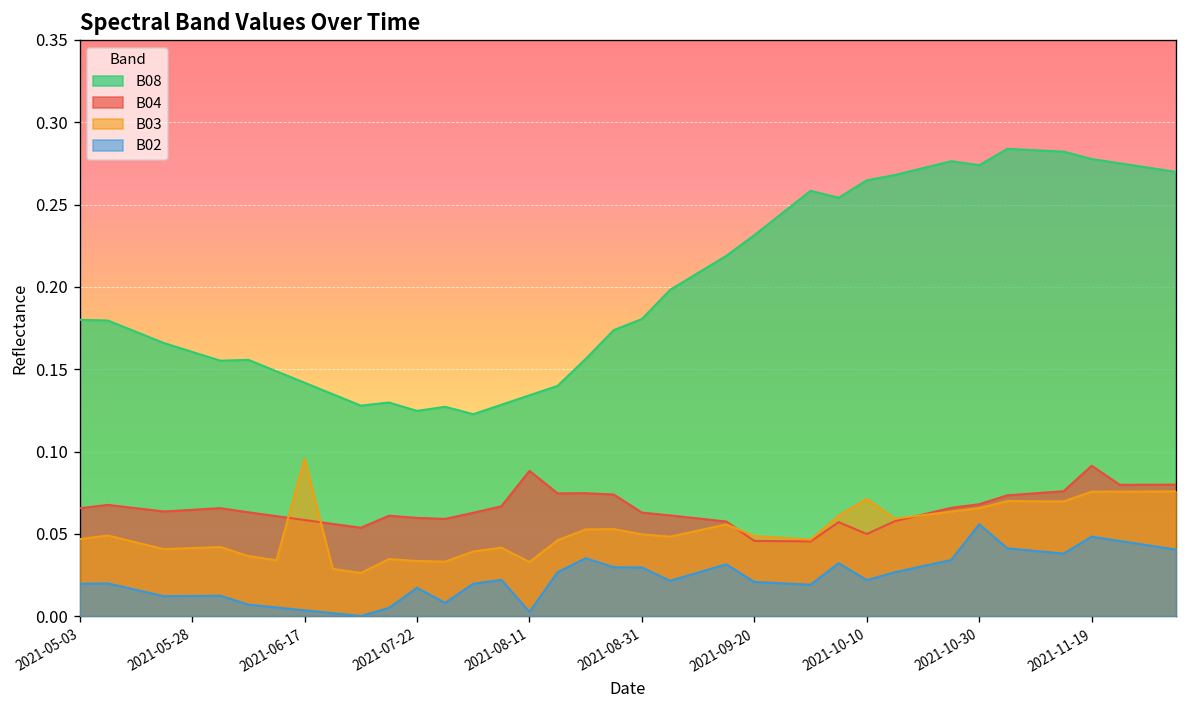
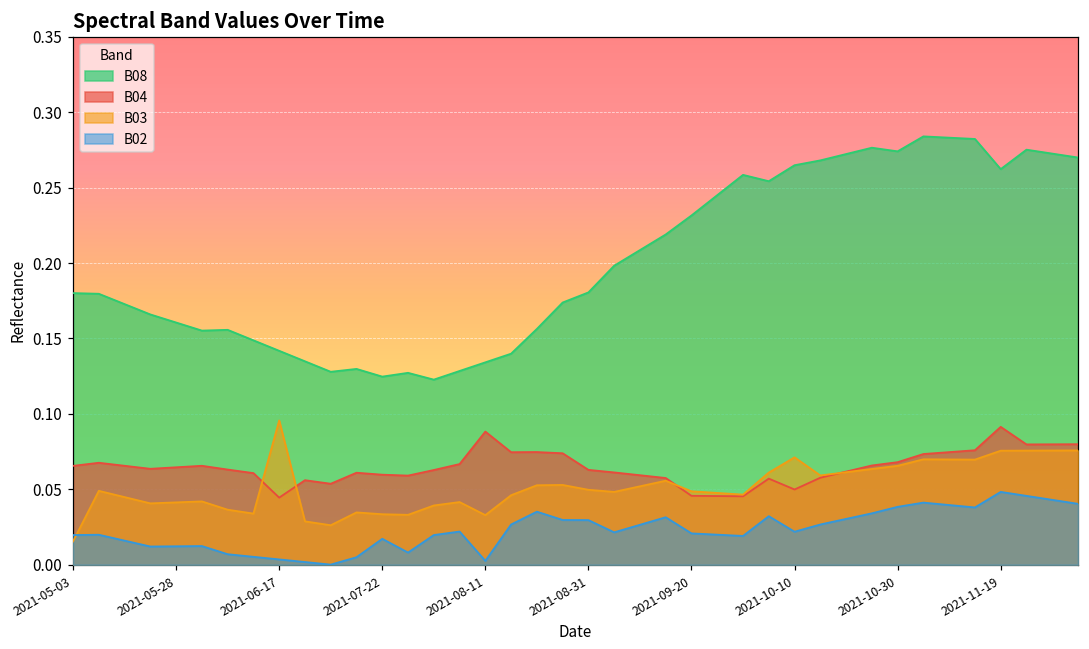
B03, 2021-05-03: 0.047 -> 0.016
B04, 2021-06-17: 0.058 -> 0.045
B02, 2021-10-30: 0.056 -> 0.038
B08, 2021-11-19: 0.278 -> 0.262
